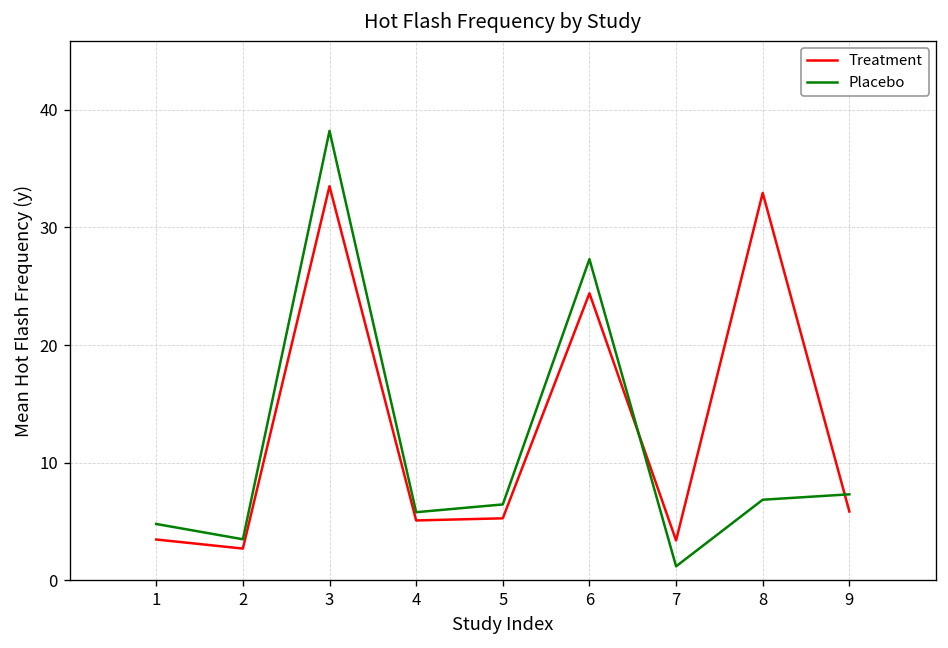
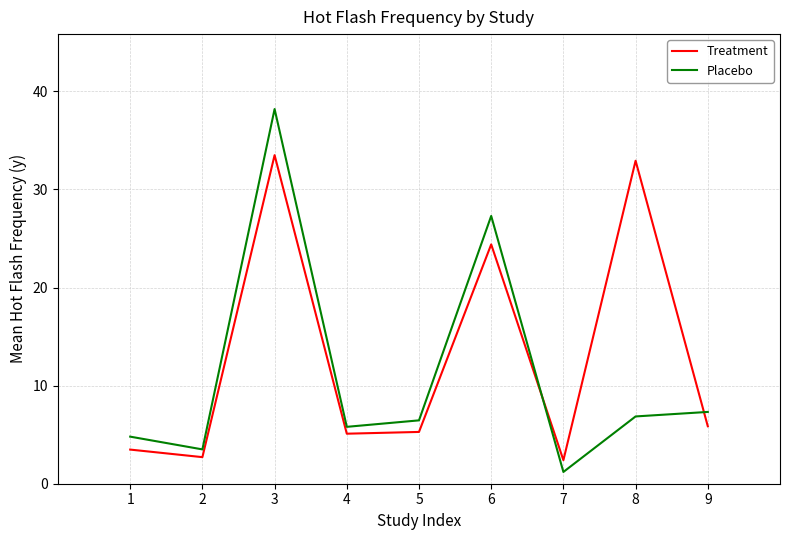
Treatment, 7: 3 -> 2
